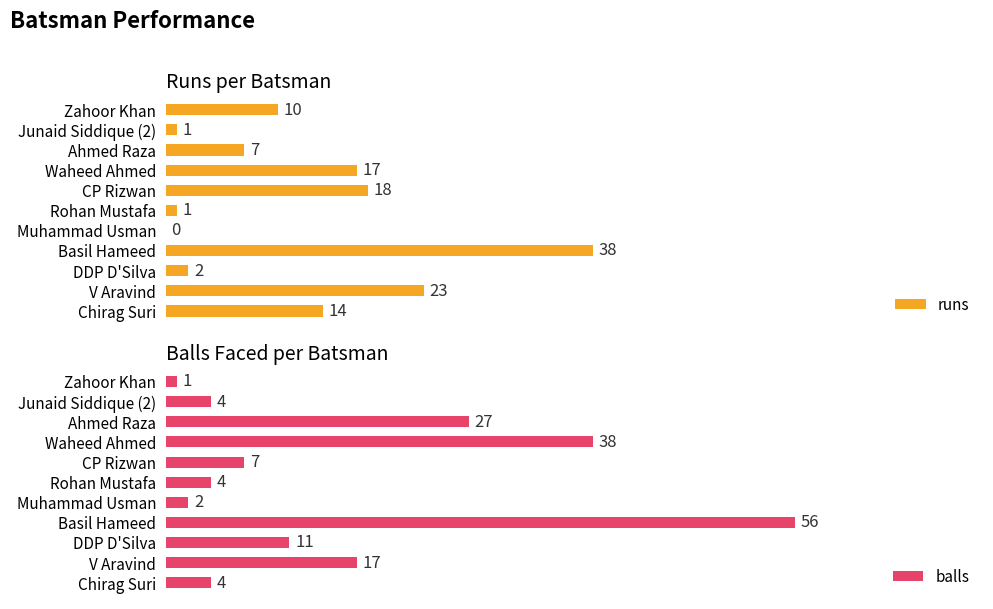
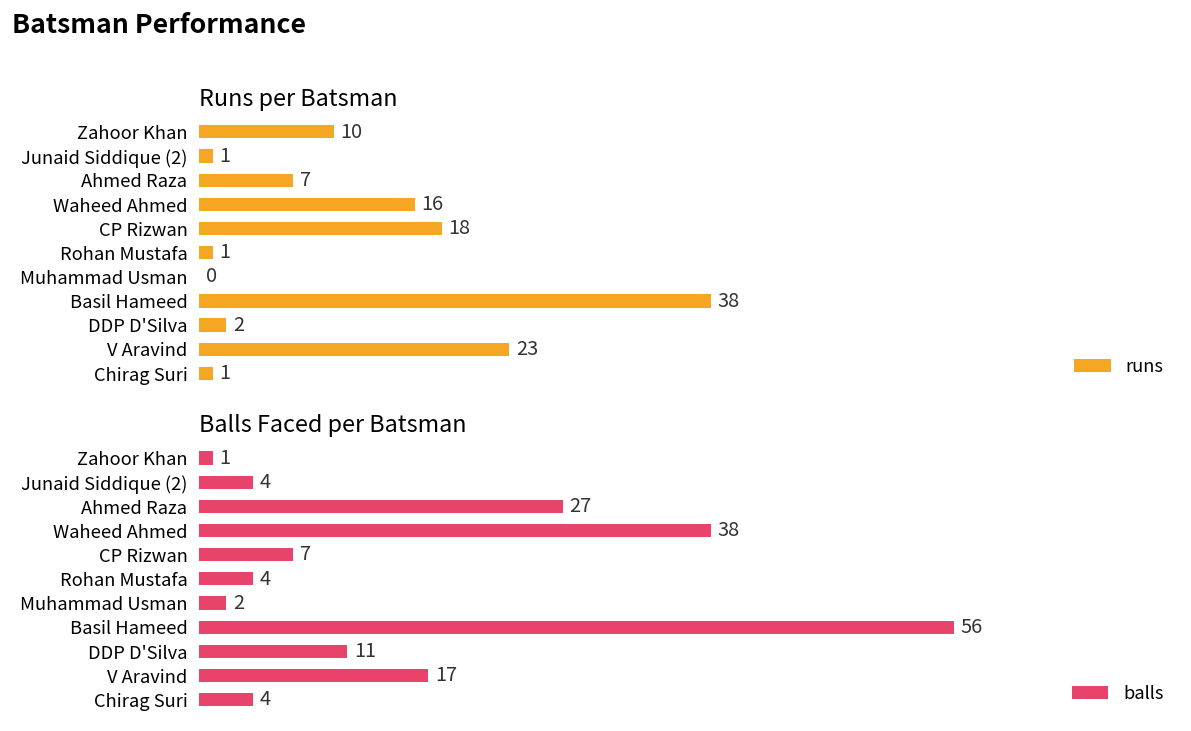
Runs per Batsman, Waheed Ahmed: 17 -> 16
Runs per Batsman, Chirag Suri: 14 -> 1
